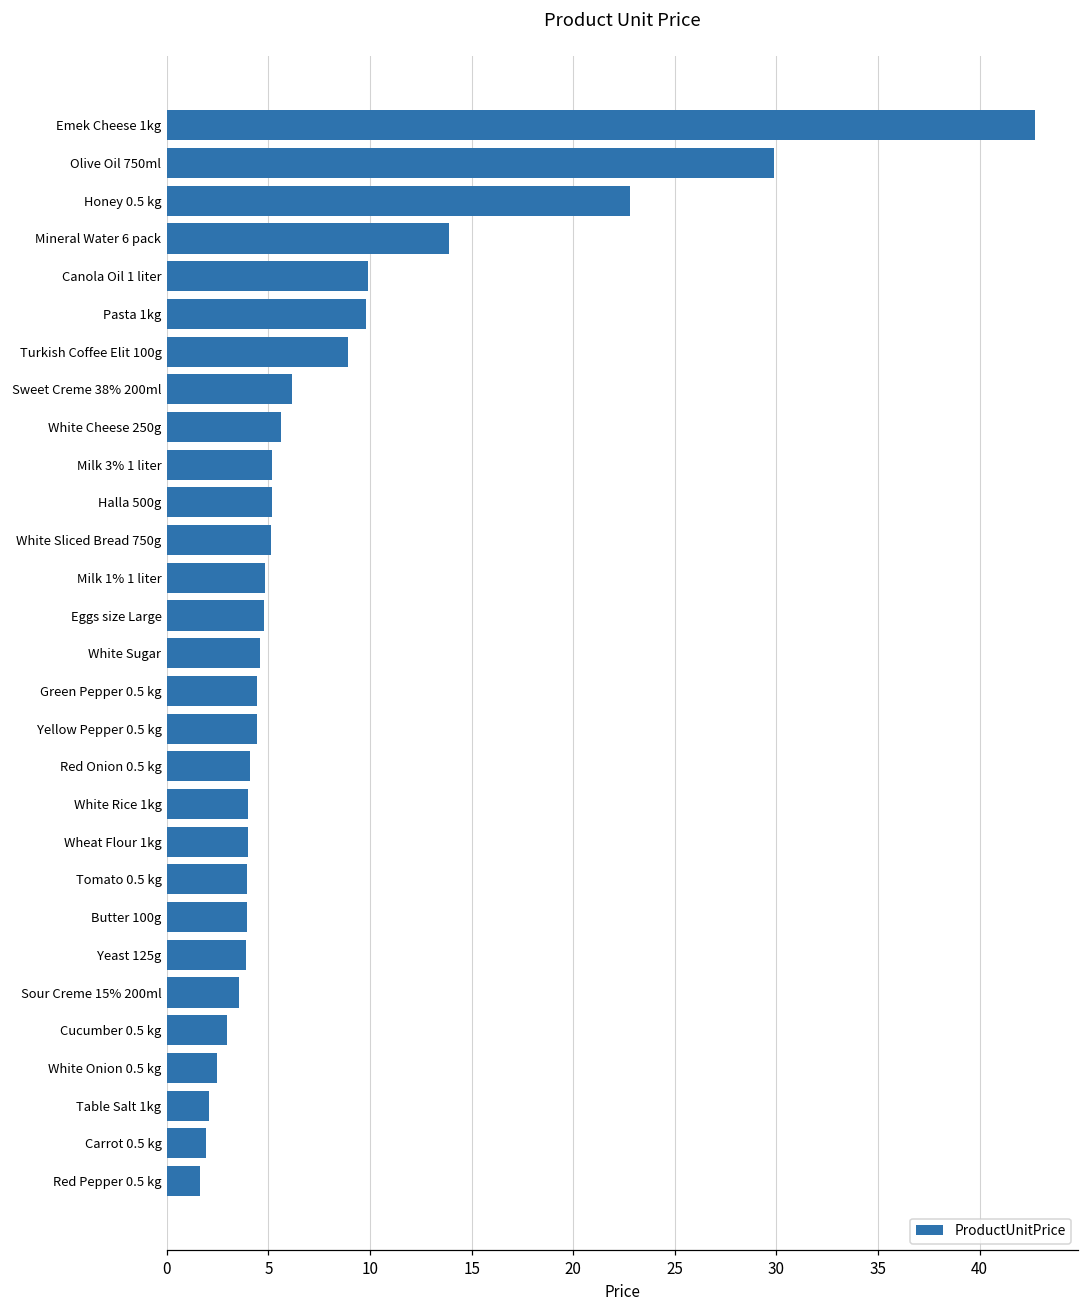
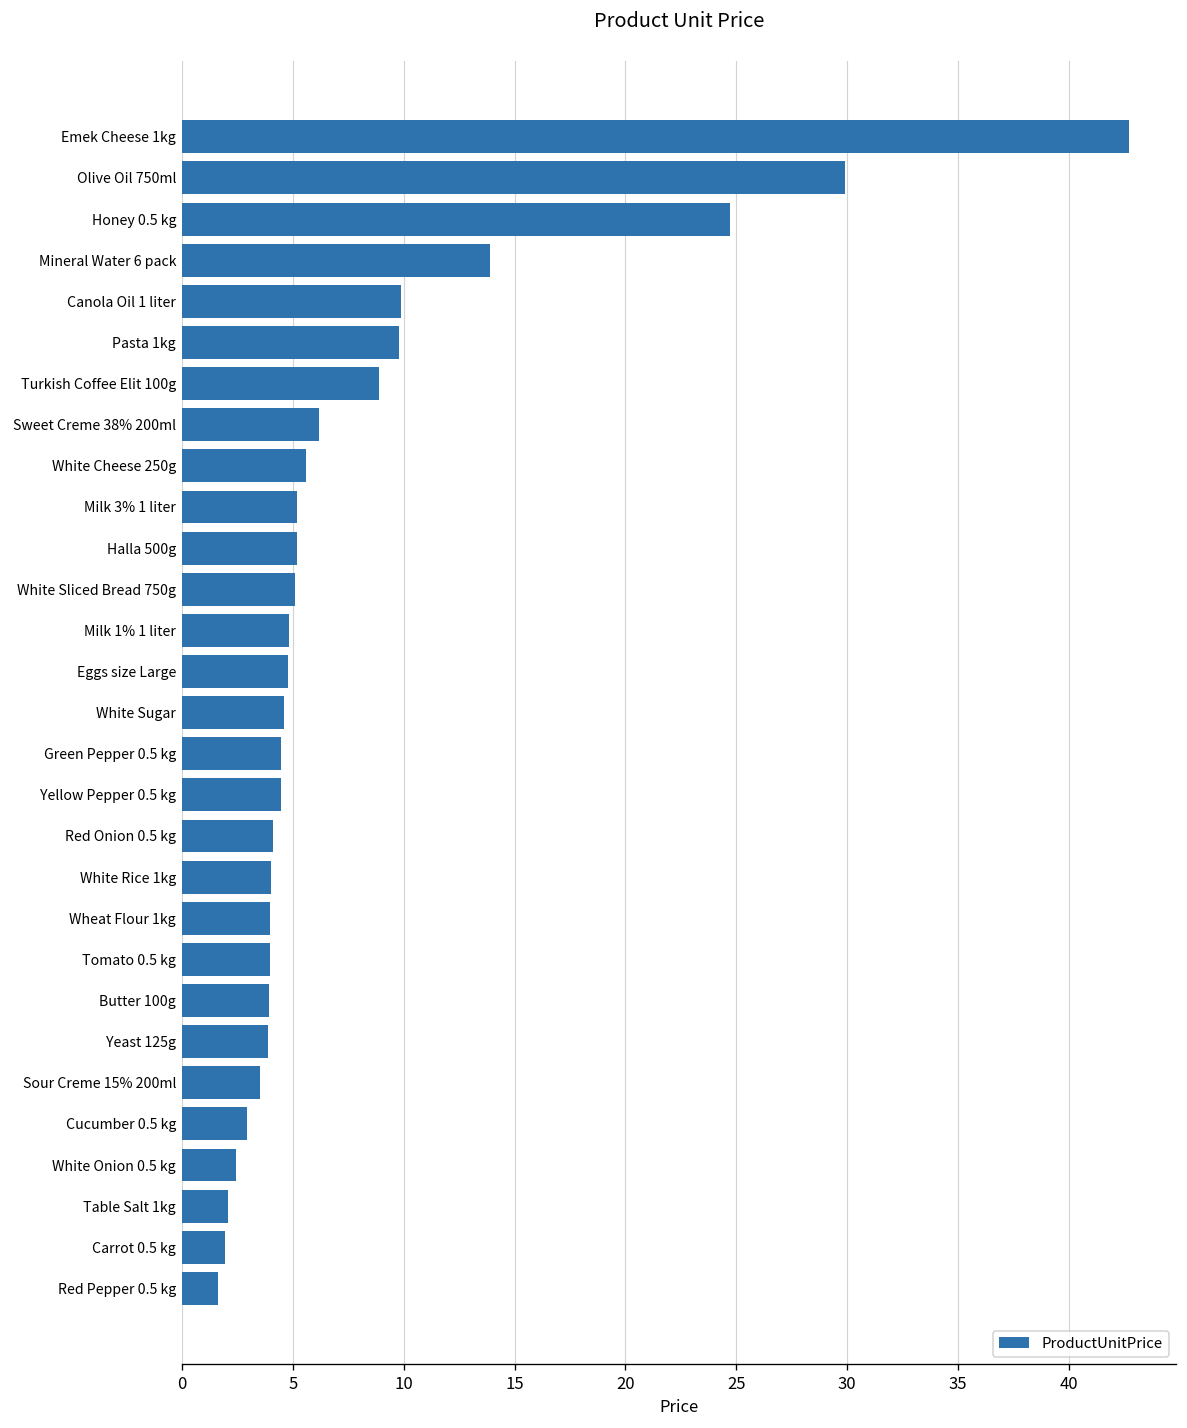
Honey 0.5 kg: 22.8 -> 24.7
